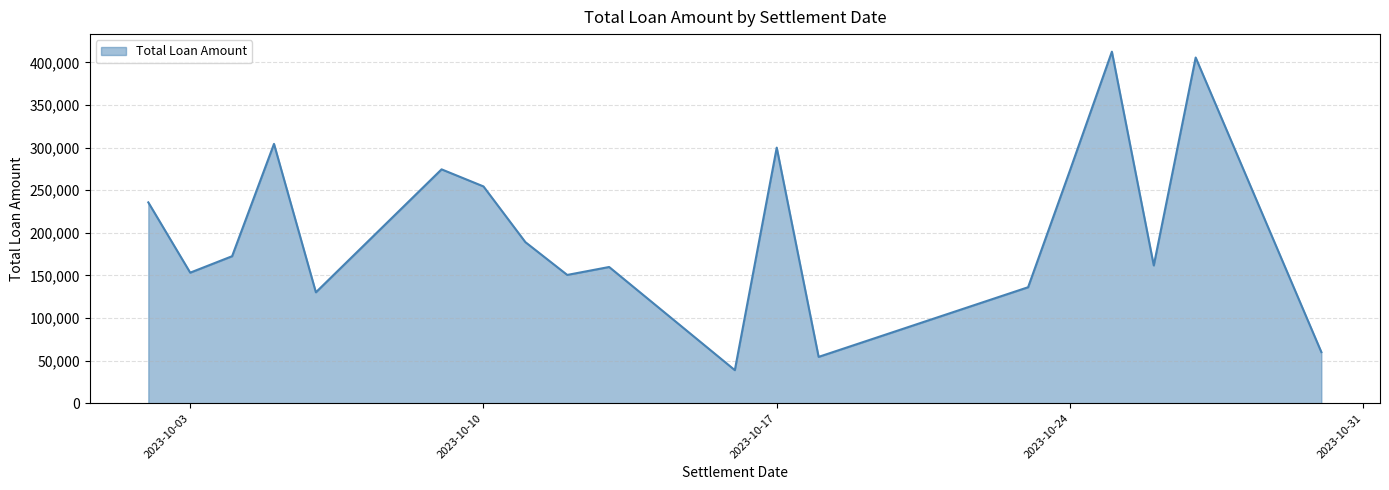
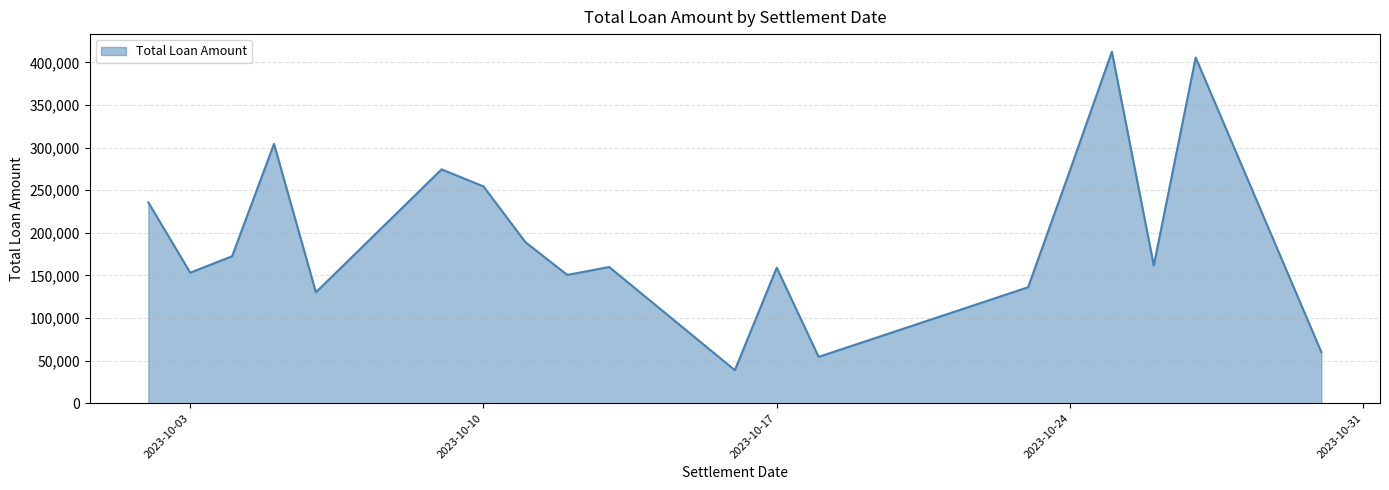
2023-10-17: 300,000 -> 160,000
